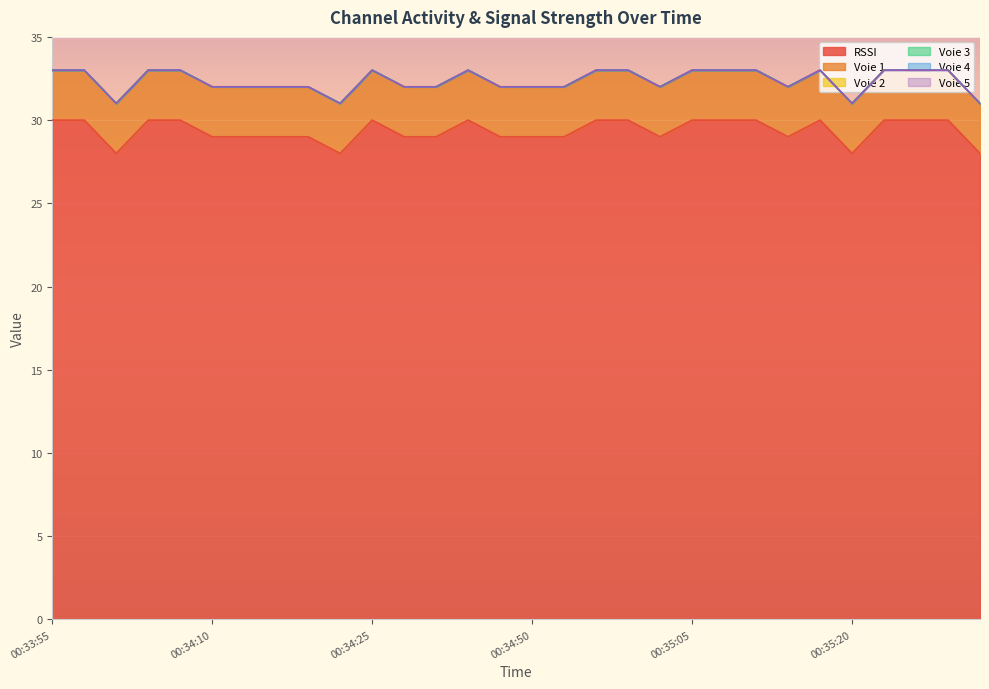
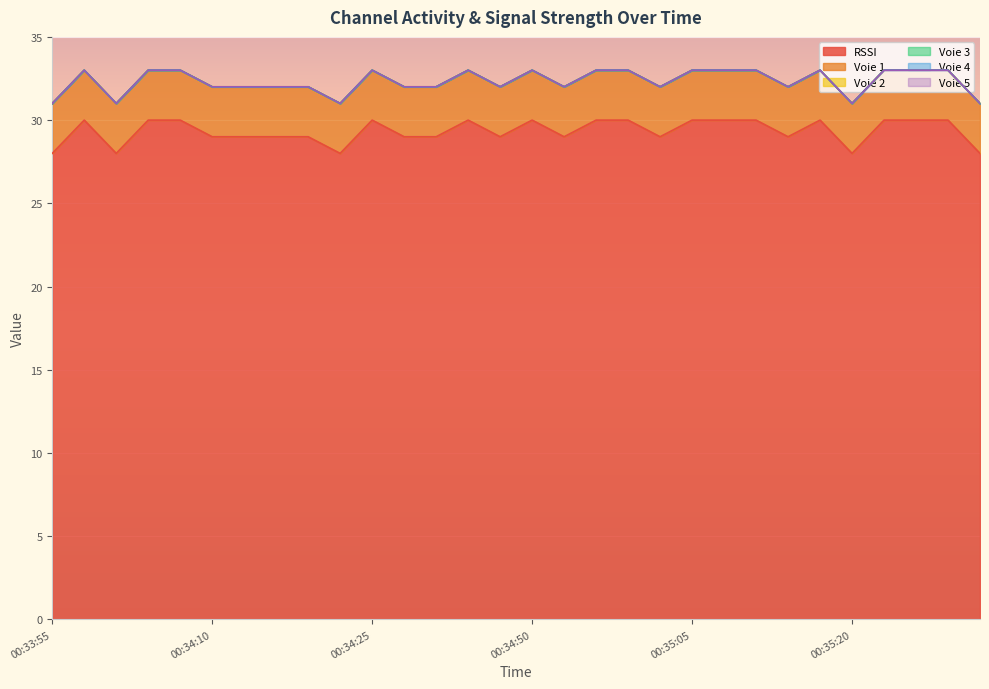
RSSI, 00:33:55: 30 -> 28
RSSI, 00:34:50: 29 -> 30
